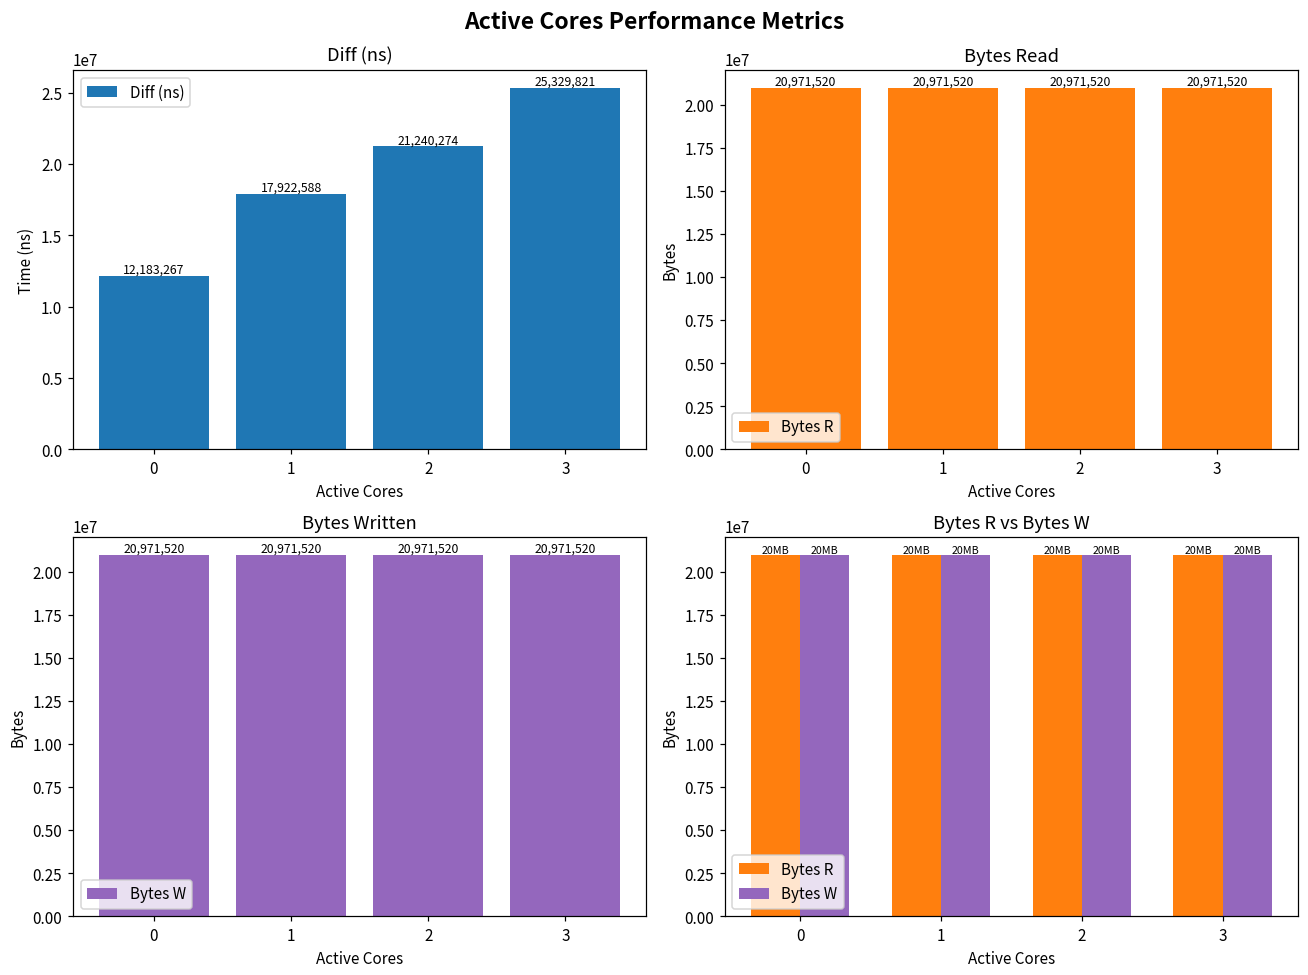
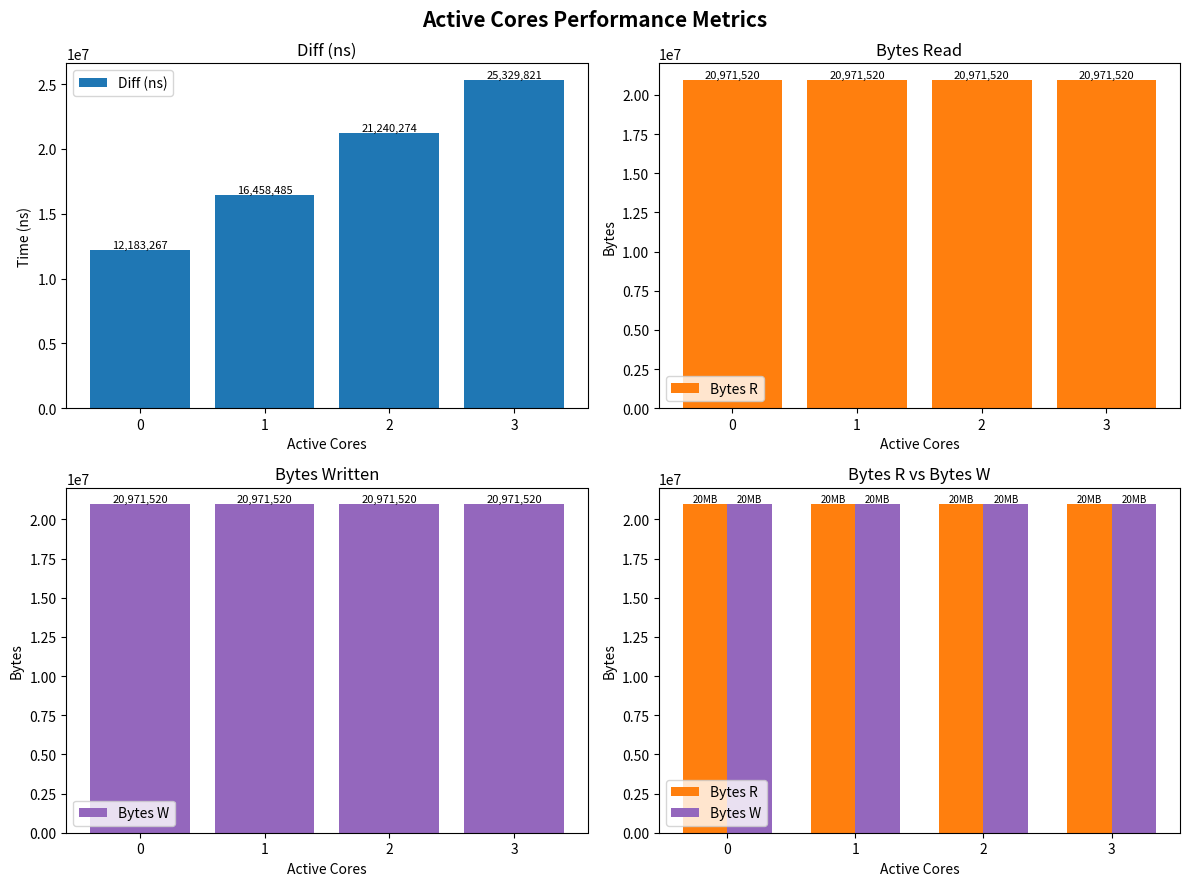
Diff (ns), 1: 17,922,588 -> 16,458,485
